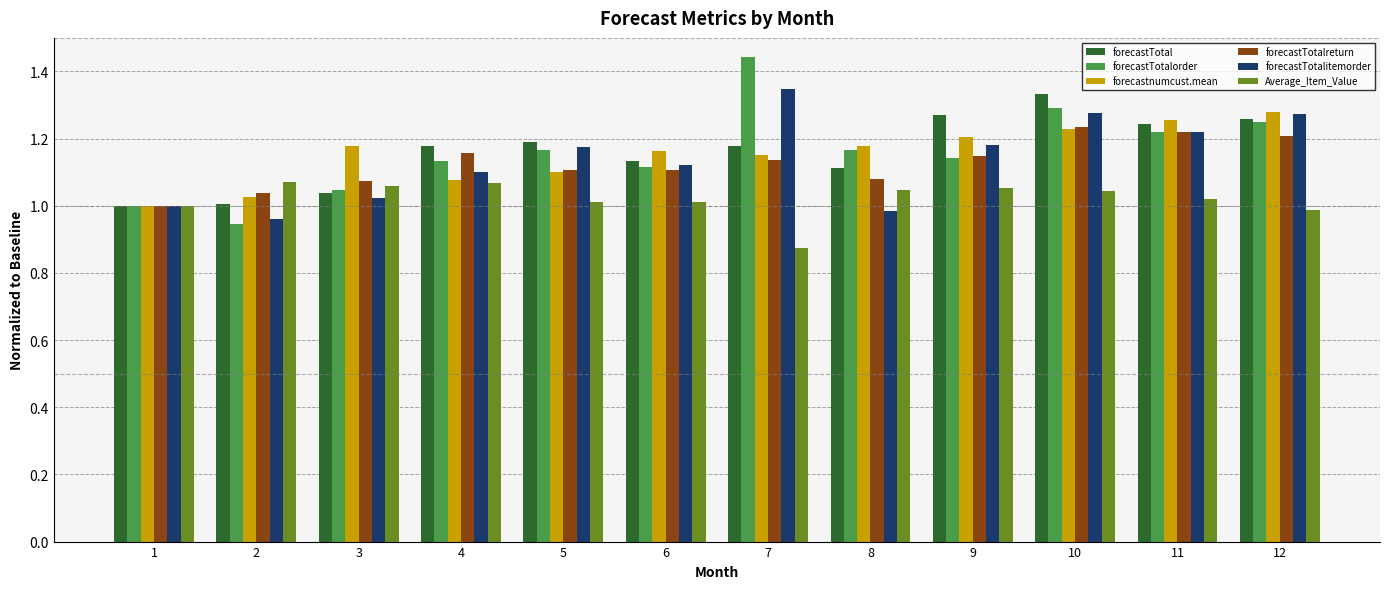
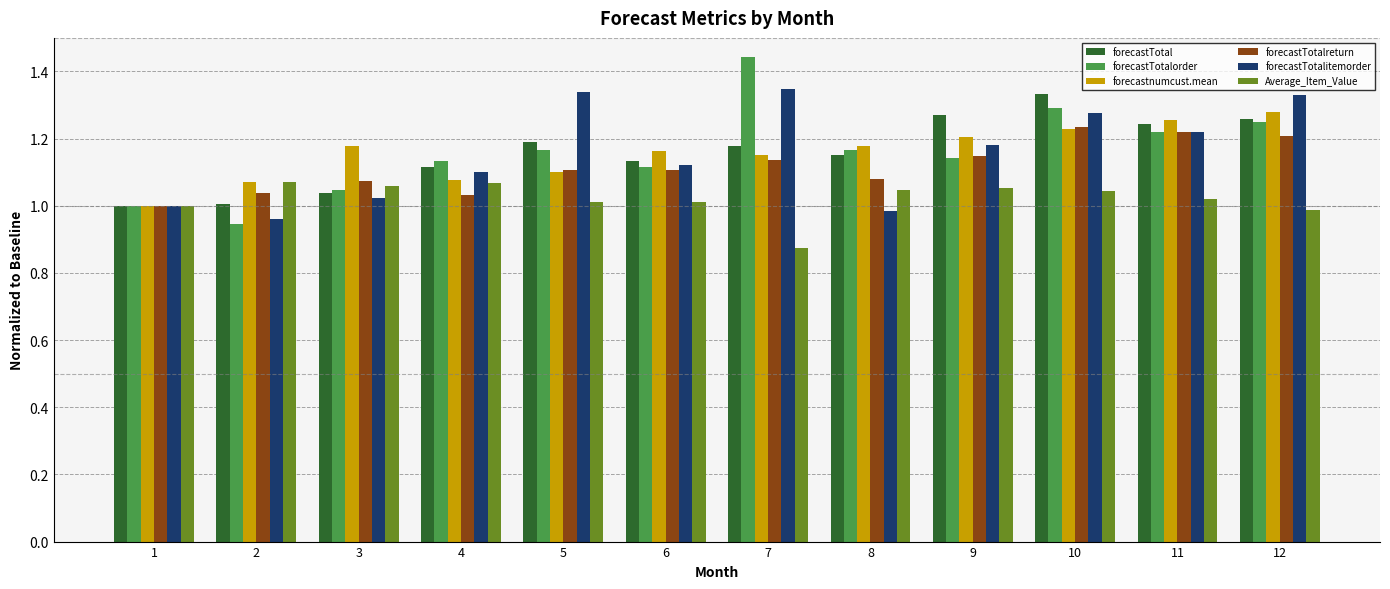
forecastnumcust.mean, 2: 1.03 -> 1.07
forecastTotal, 4: 1.18 -> 1.12
forecastTotalreturn, 4: 1.16 -> 1.03
forecastTotalitemorder, 5: 1.17 -> 1.34
forecastTotal, 8: 1.11 -> 1.15
forecastTotalitemorder, 12: 1.27 -> 1.33
